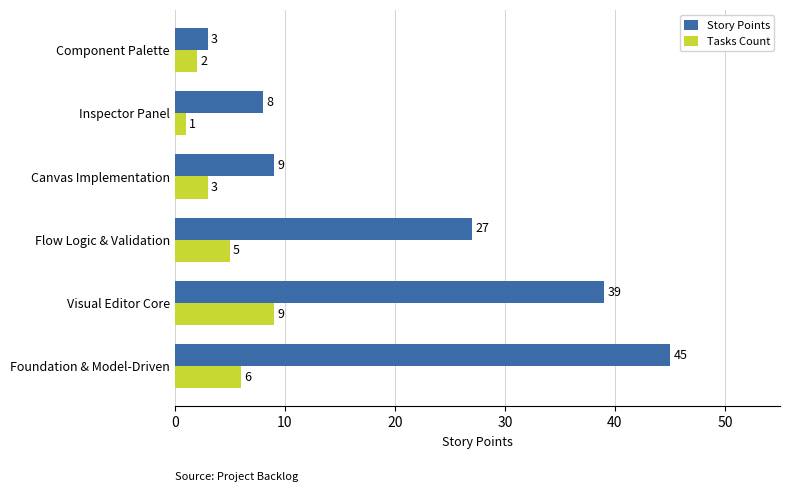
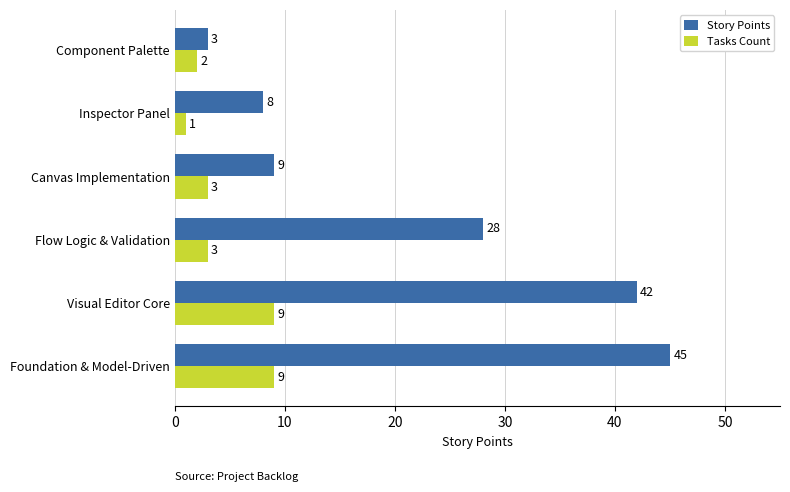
Story Points, Flow Logic & Validation: 27 -> 28
Tasks Count, Flow Logic & Validation: 5 -> 3
Story Points, Visual Editor Core: 39 -> 42
Tasks Count, Foundation & Model-Driven: 6 -> 9
